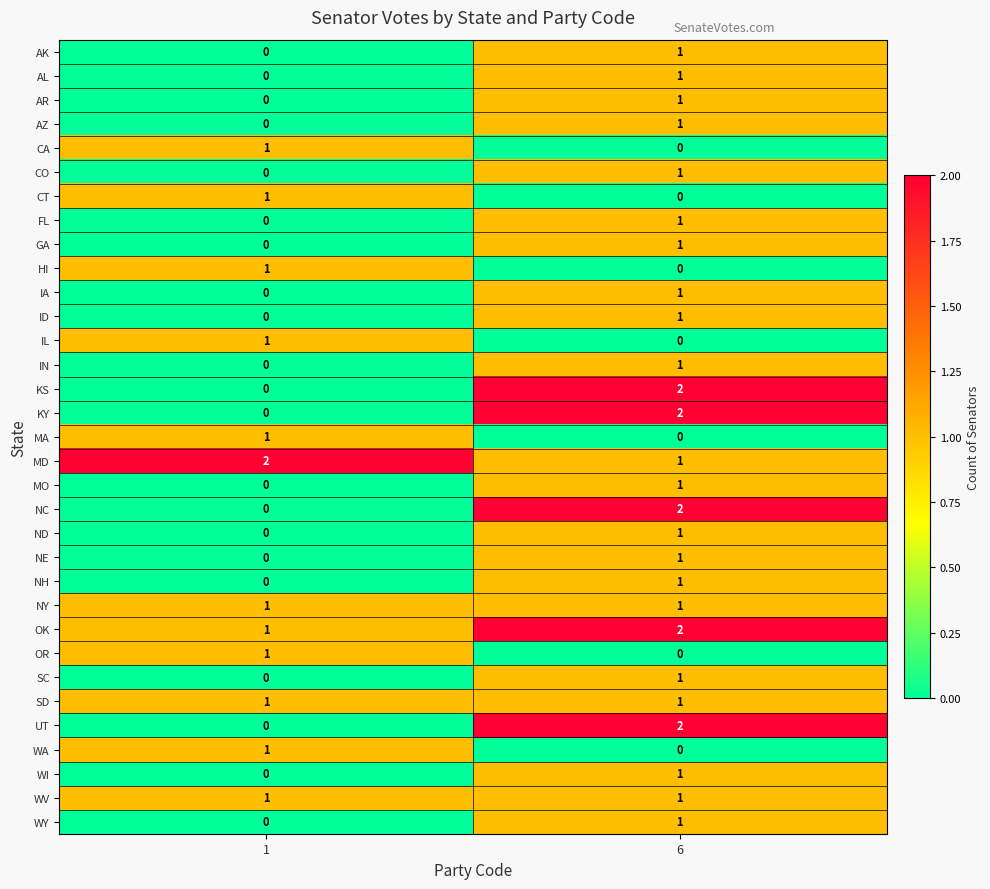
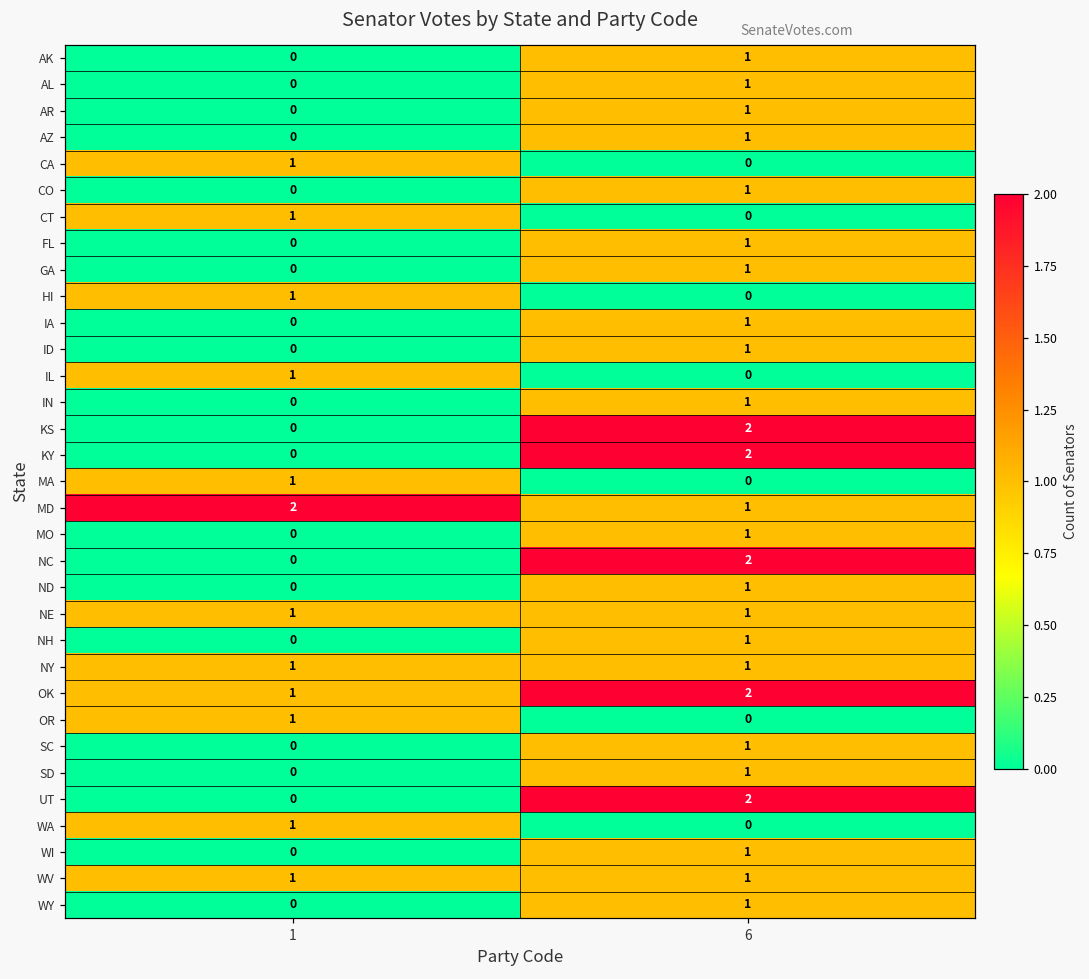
NE, 1: 0 -> 1
SD, 1: 1 -> 0
